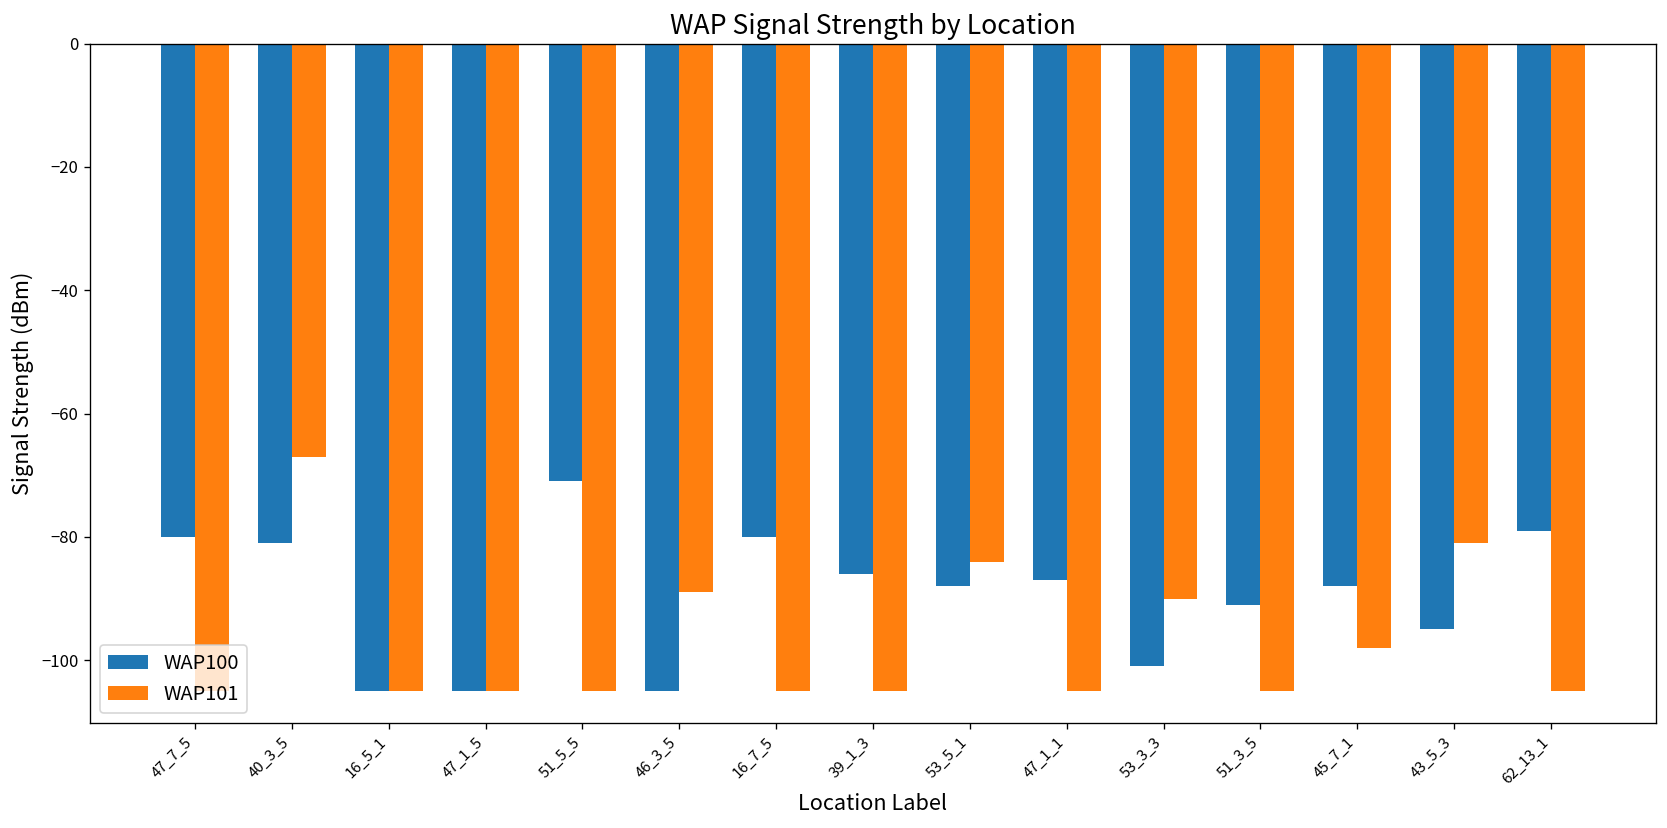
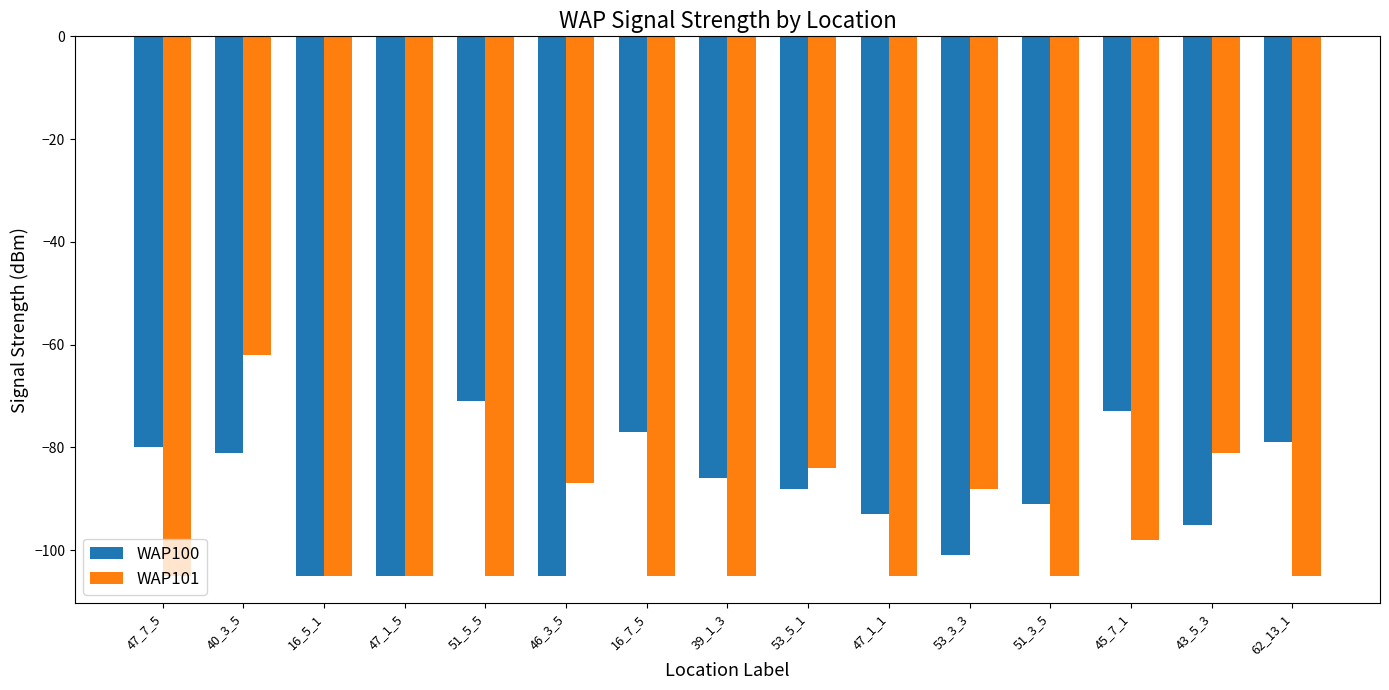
WAP101, 40_3_5: -67 -> -62
WAP101, 46_3_5: -89 -> -87
WAP100, 16_7_5: -80 -> -77
WAP100, 47_1_1: -87 -> -93
WAP101, 53_3_3: -90 -> -88
WAP100, 45_7_1: -88 -> -73
